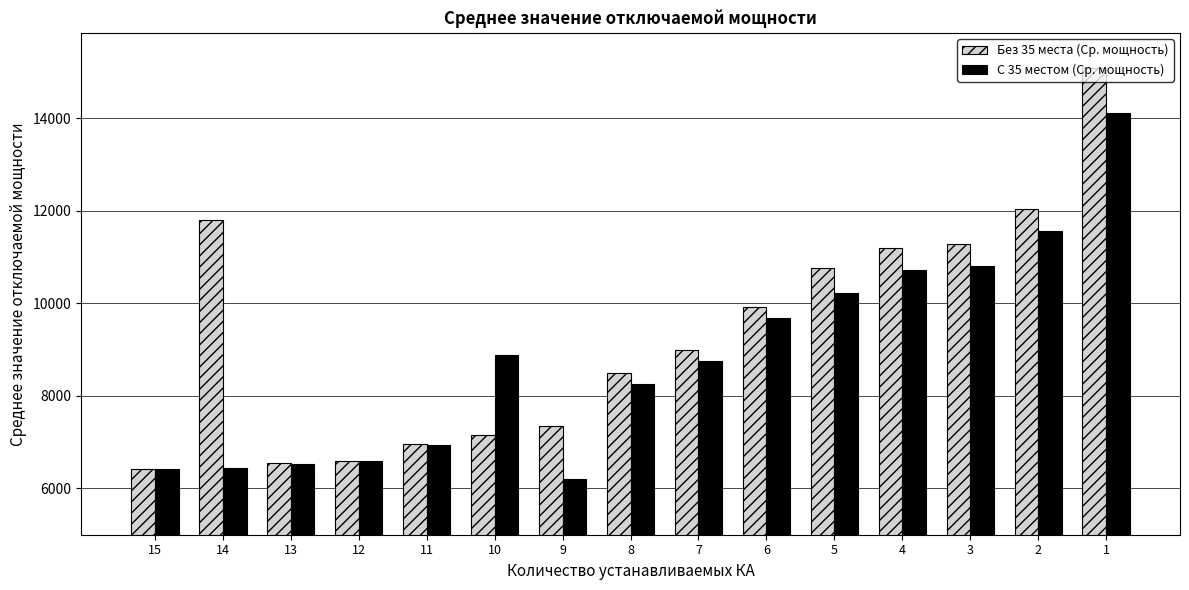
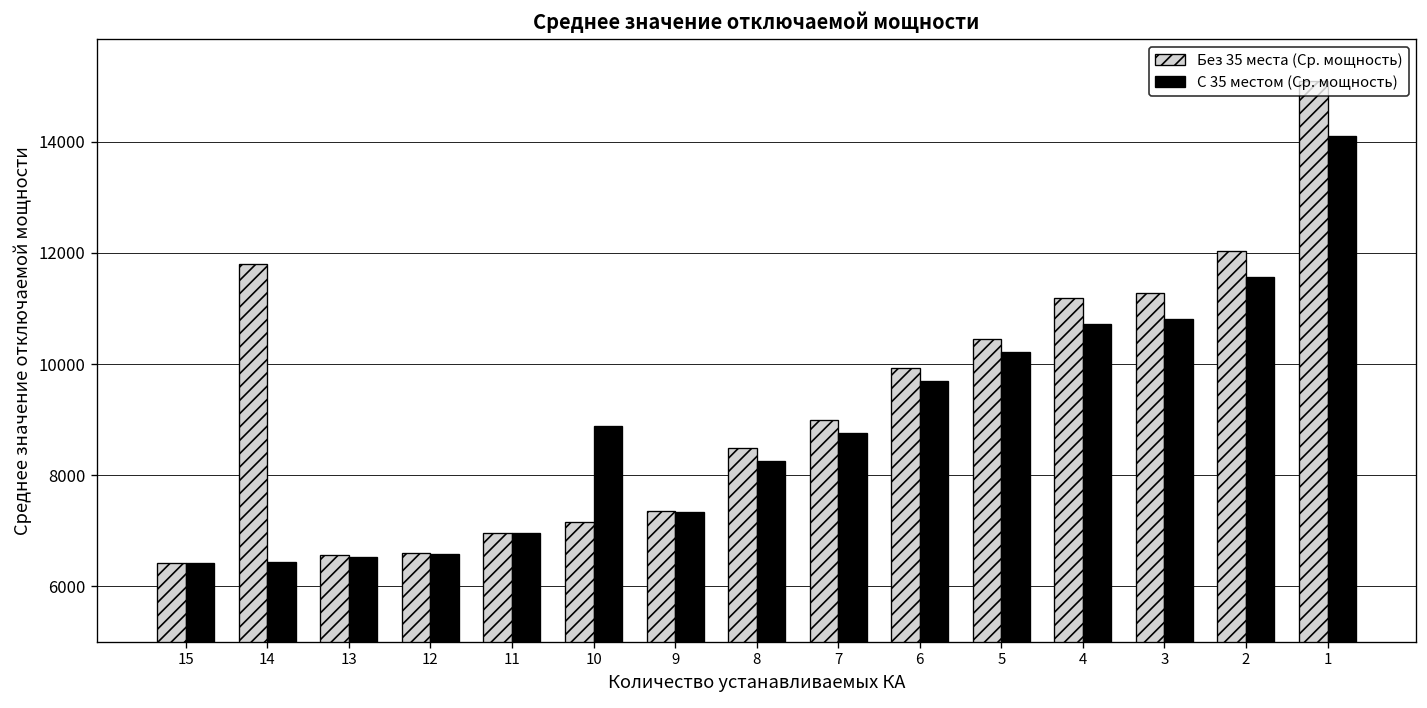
С 35 местом (Ср. мощность), 9: 6200 -> 7300
Без 35 места (Ср. мощность), 5: 10800 -> 10400
